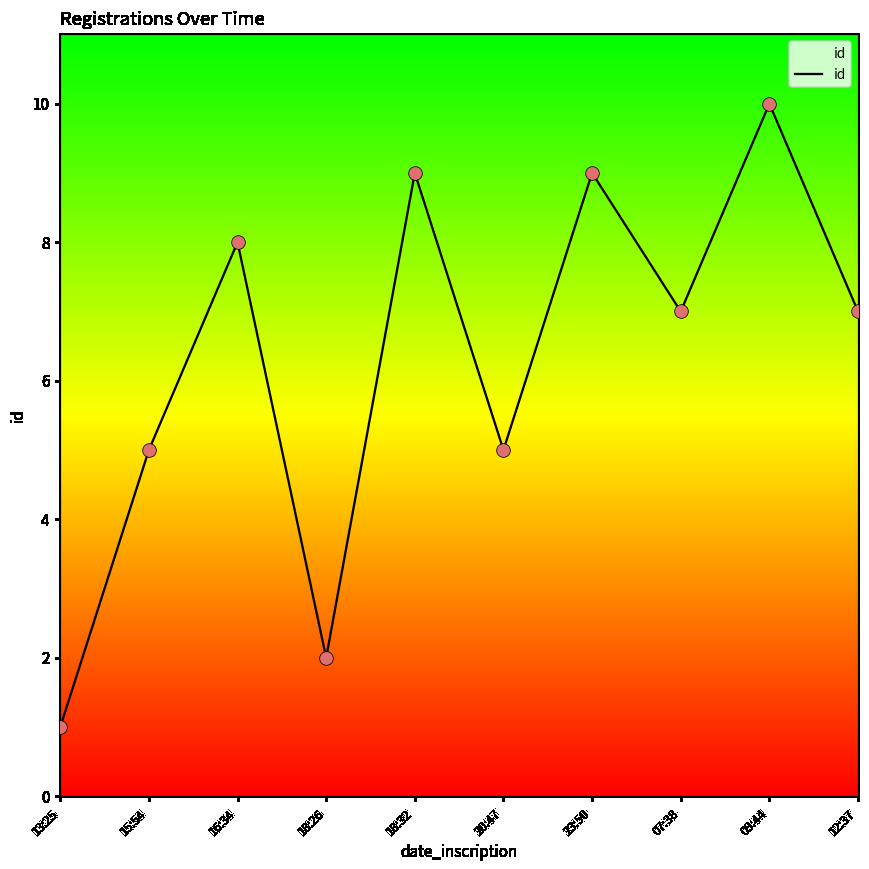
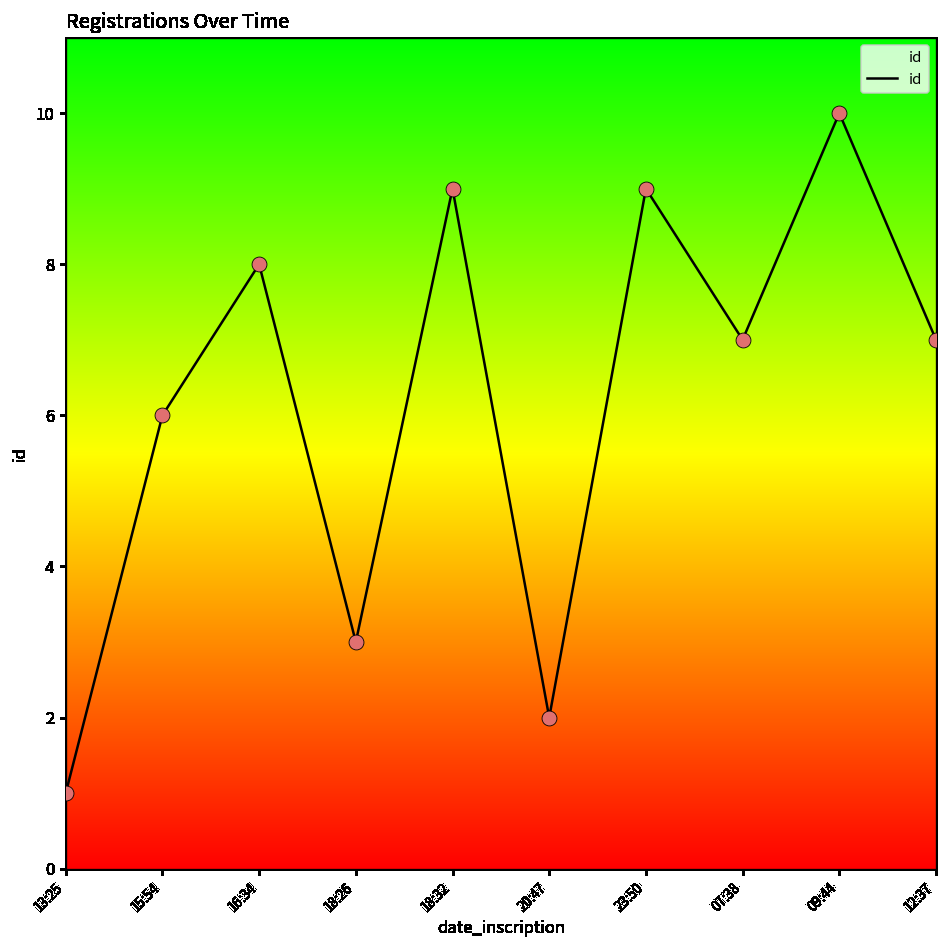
15:54: 5 -> 6
18:26: 2 -> 3
20:47: 5 -> 2
